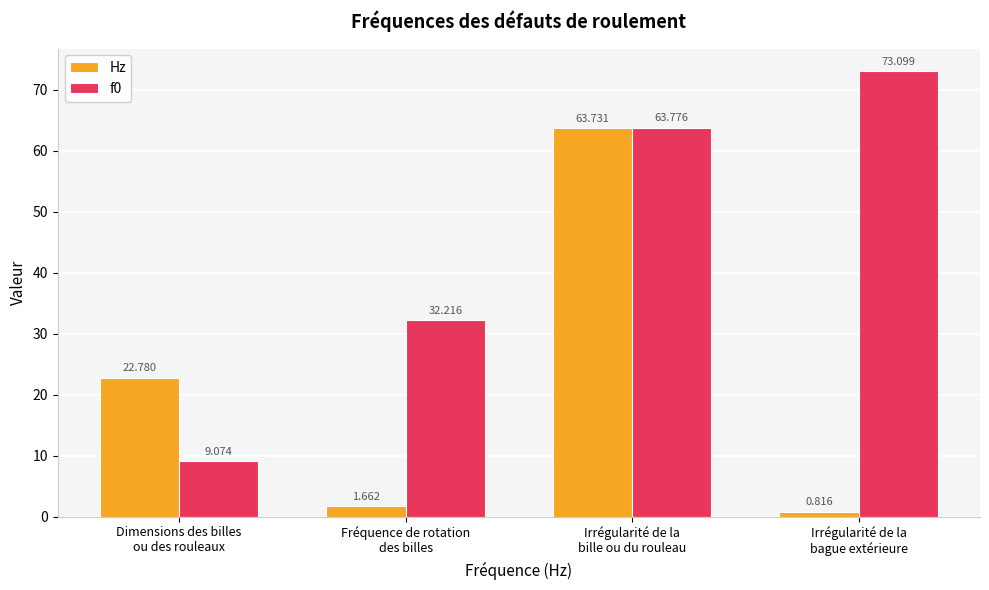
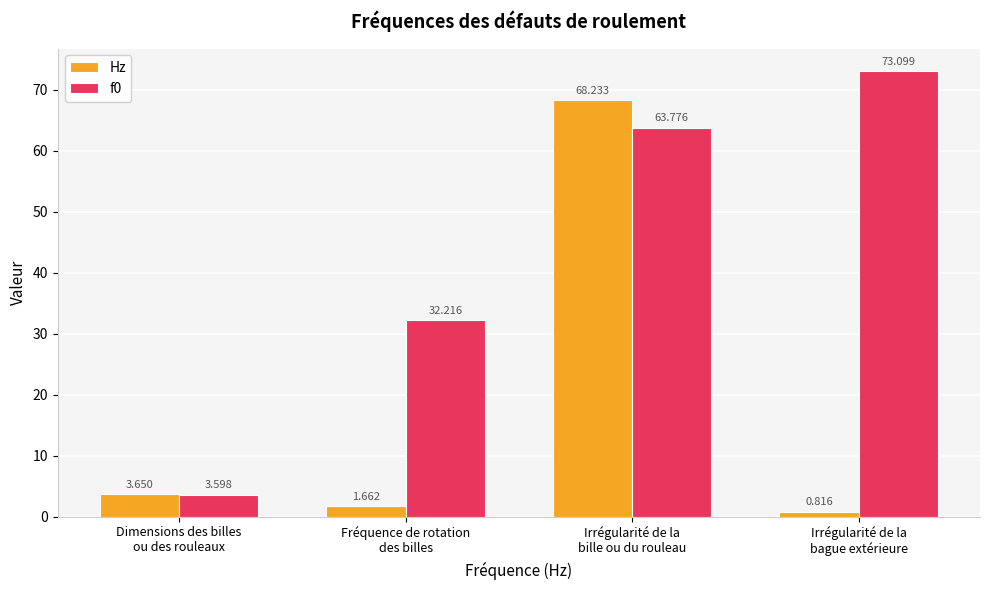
Hz, Dimensions des billes ou des rouleaux: 22.780 -> 3.650
f0, Dimensions des billes ou des rouleaux: 9.074 -> 3.598
Hz, Irrégularité de la bille ou du rouleau: 63.731 -> 68.233
